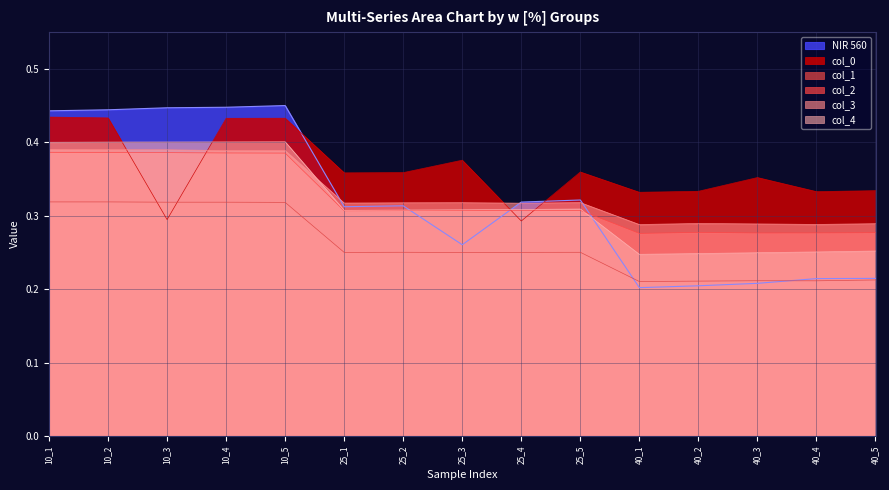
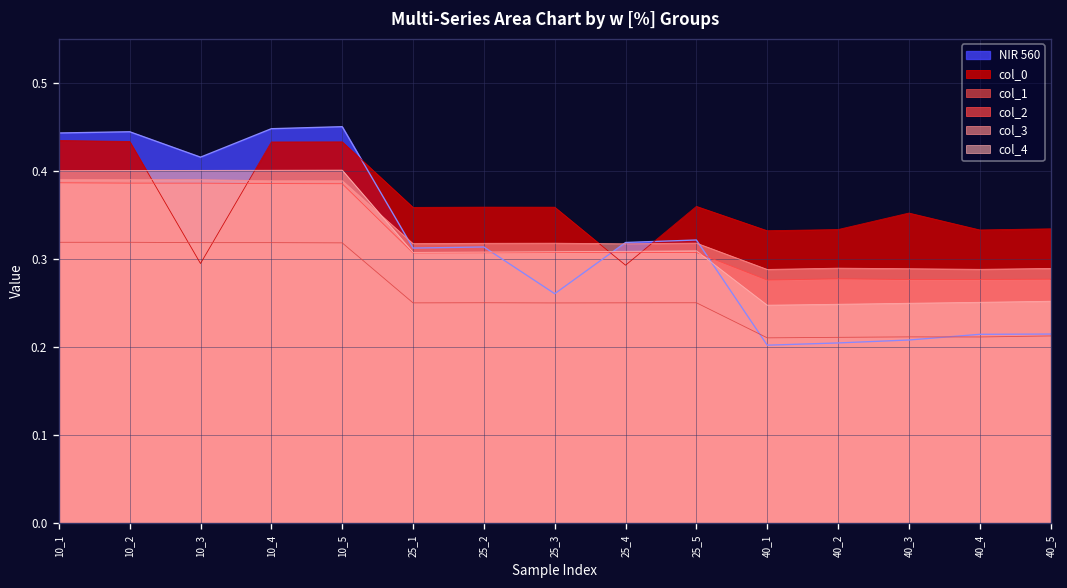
NIR 560, 10_3: 0.45 -> 0.42
col_0, 25_3: 0.38 -> 0.36
